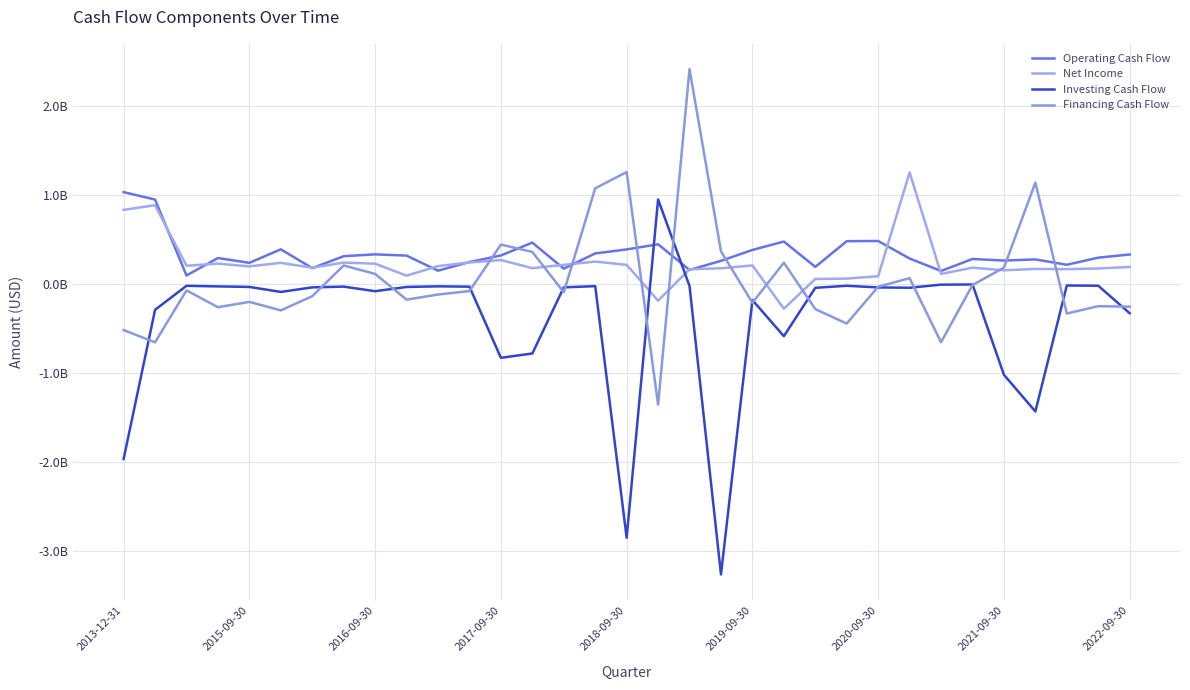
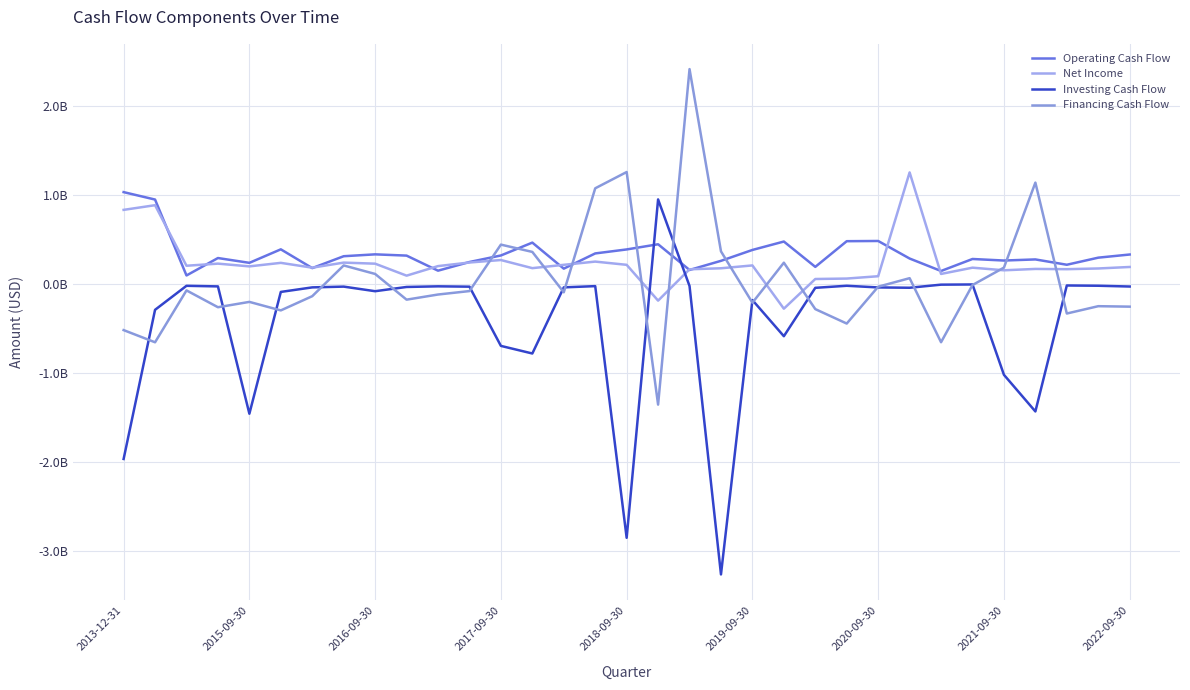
Investing Cash Flow, 2015-09-30: 0 -> -1500000000
Investing Cash Flow, 2017-09-30: -800000000 -> -700000000
Investing Cash Flow, 2022-09-30: -300000000 -> 0
